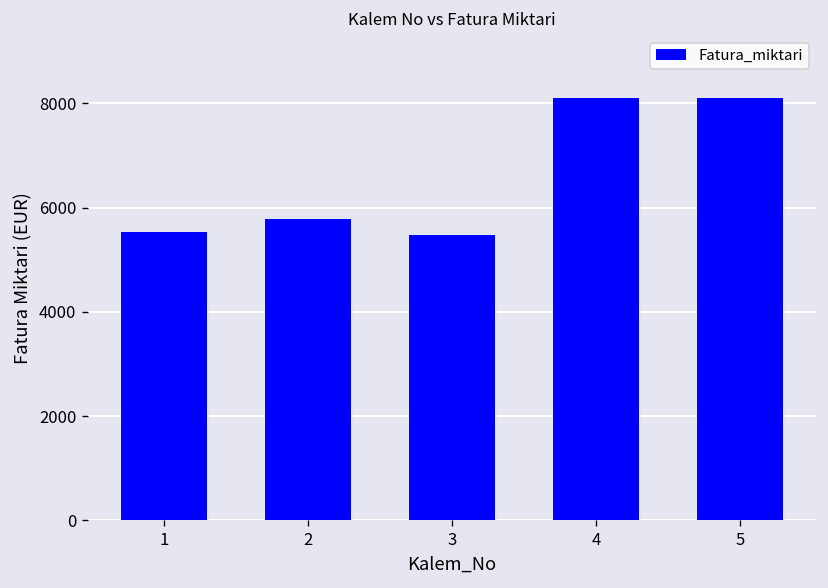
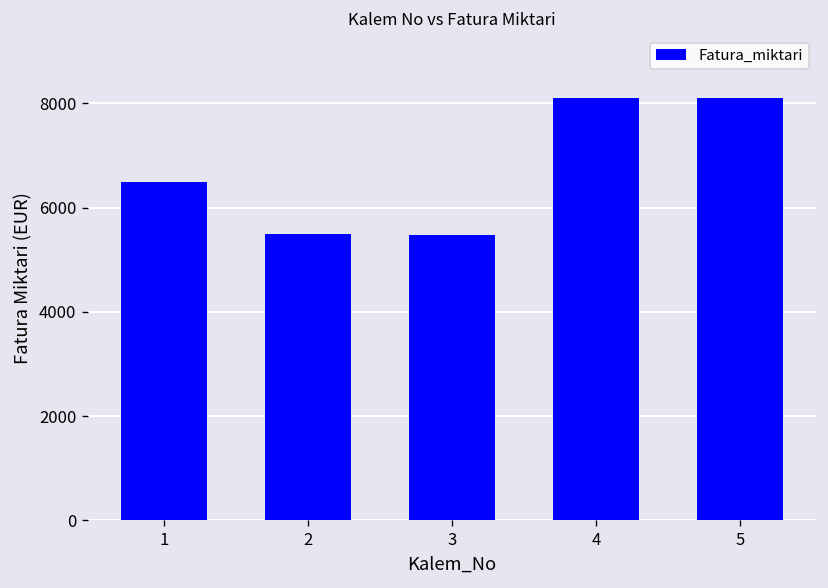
1: 5500 -> 6500
2: 5800 -> 5500
